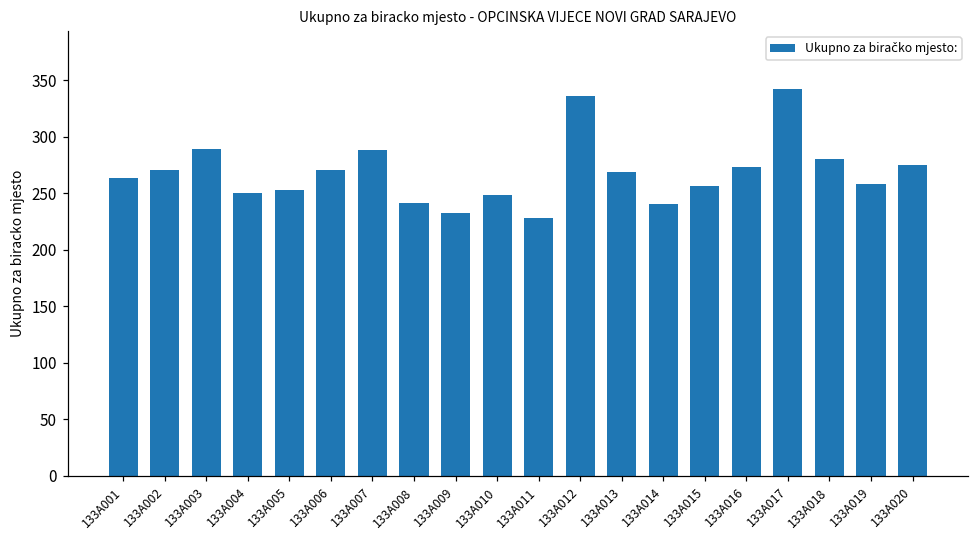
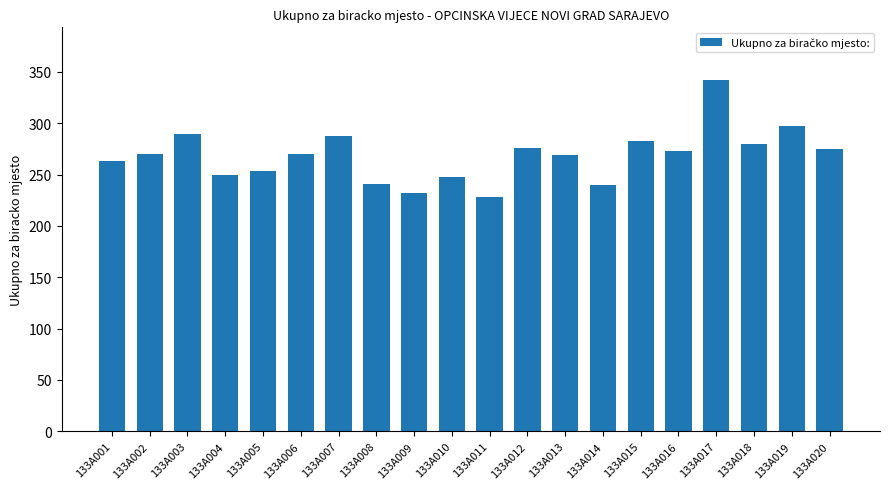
133A012: 336 -> 276
133A015: 256 -> 283
133A019: 258 -> 297
